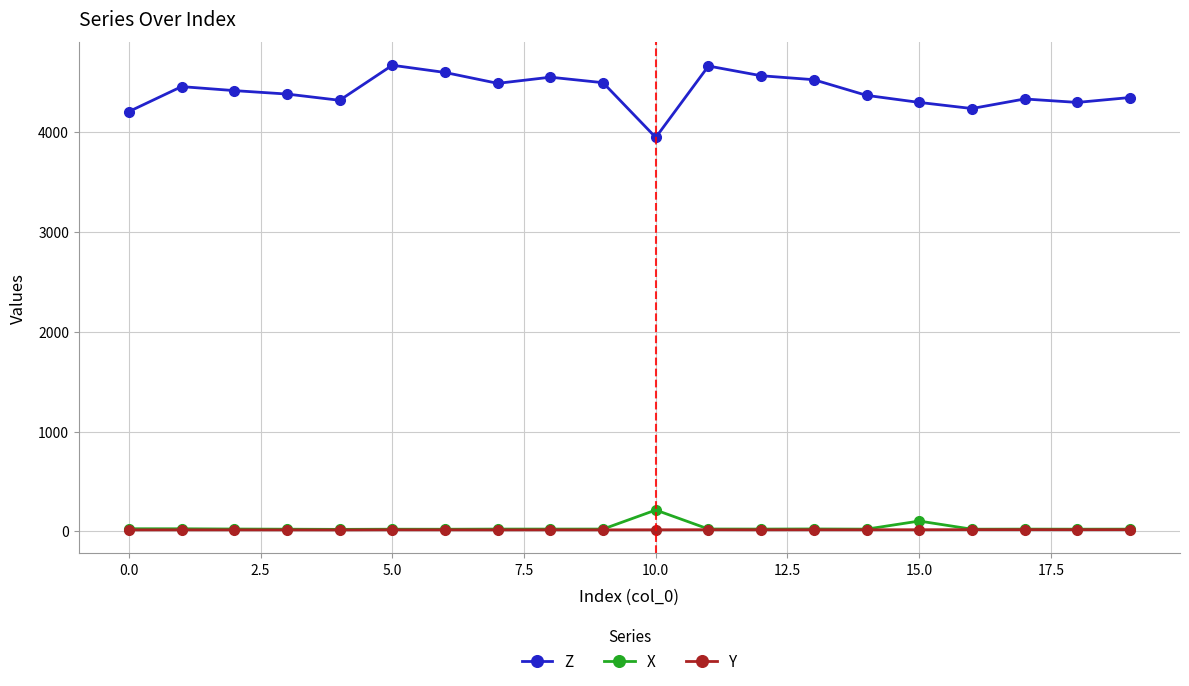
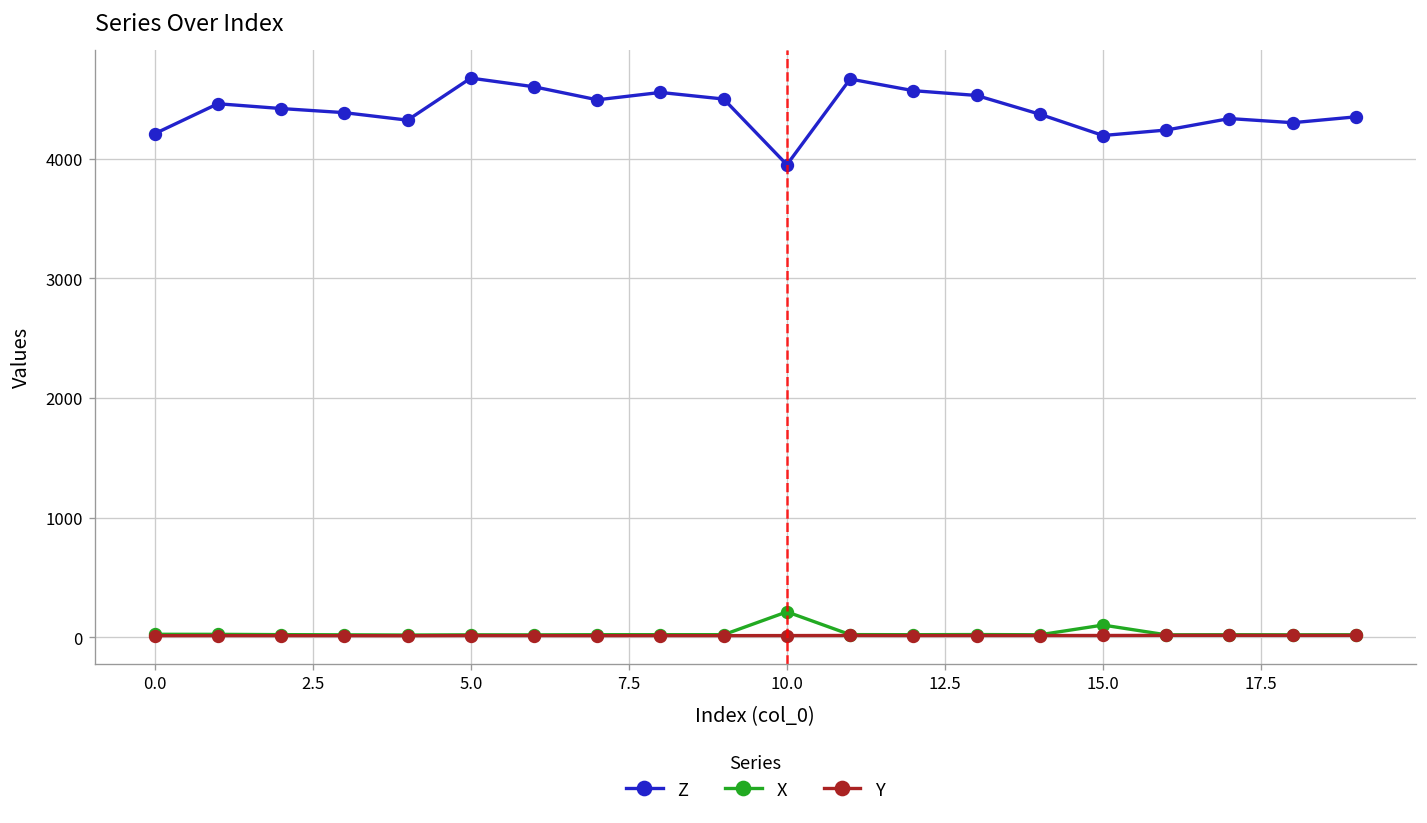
Z, 15.0: 4300 -> 4200
